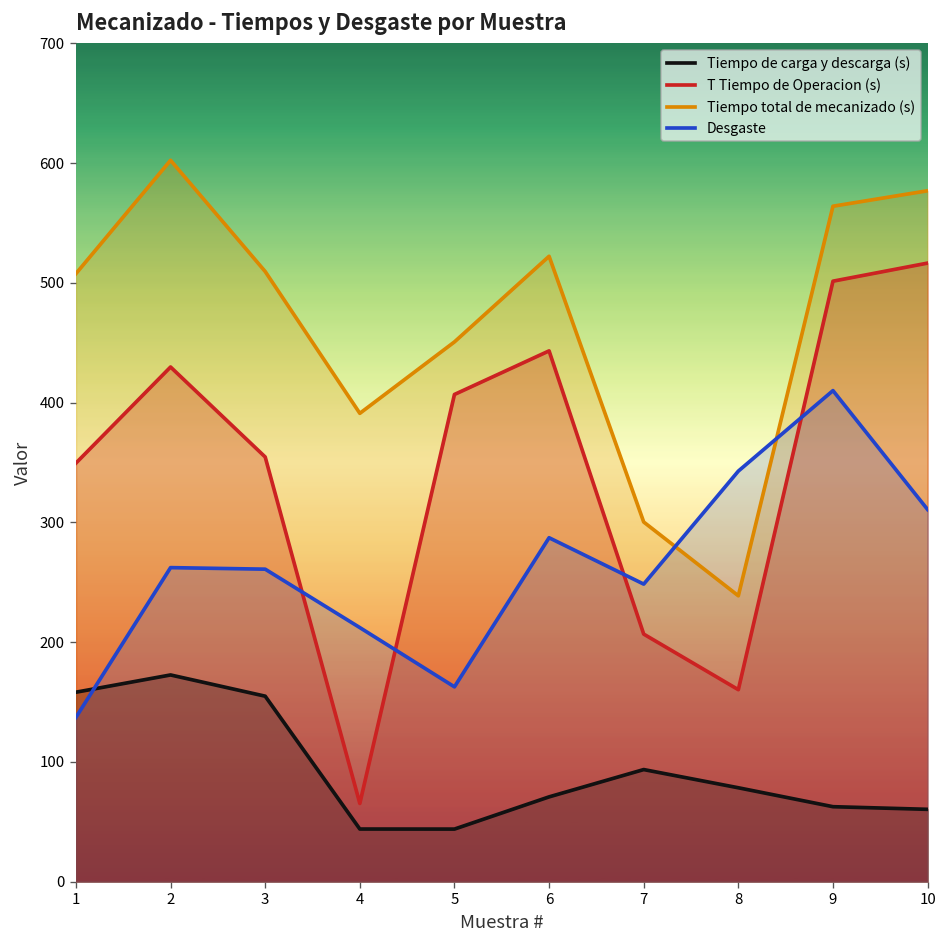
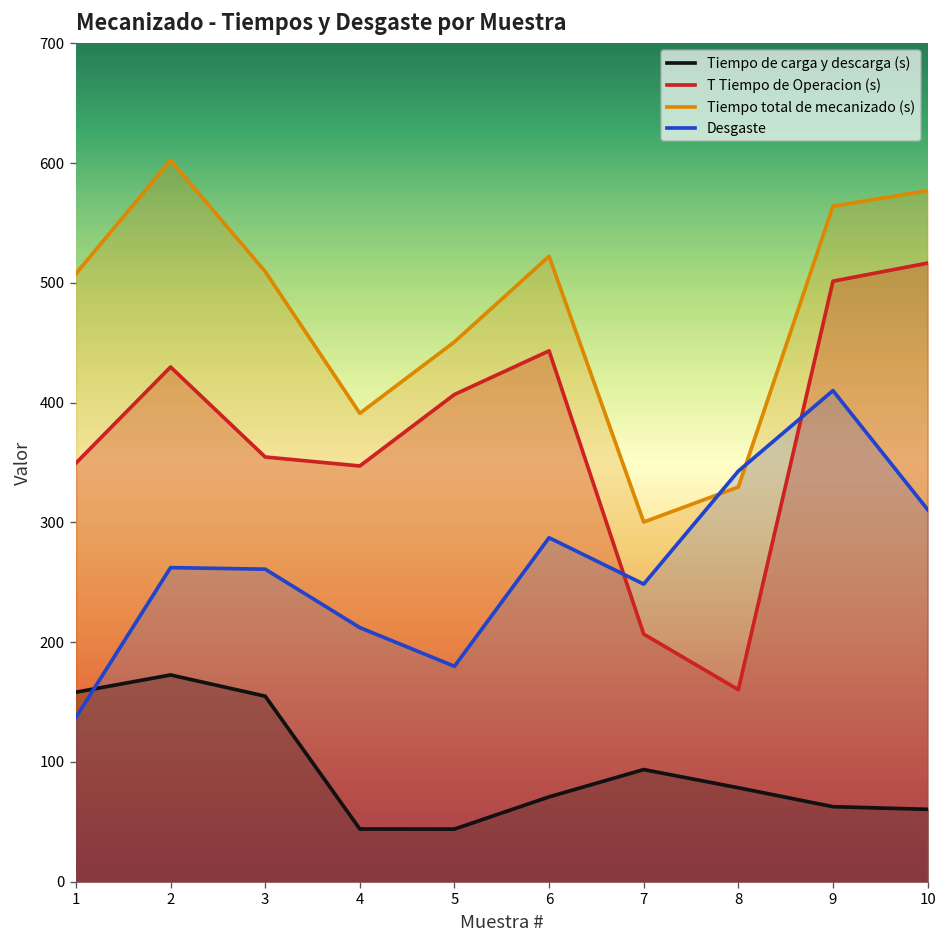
T Tiempo de Operacion (s), 4: 70 -> 350
Desgaste, 5: 160 -> 180
Tiempo total de mecanizado (s), 8: 240 -> 330
